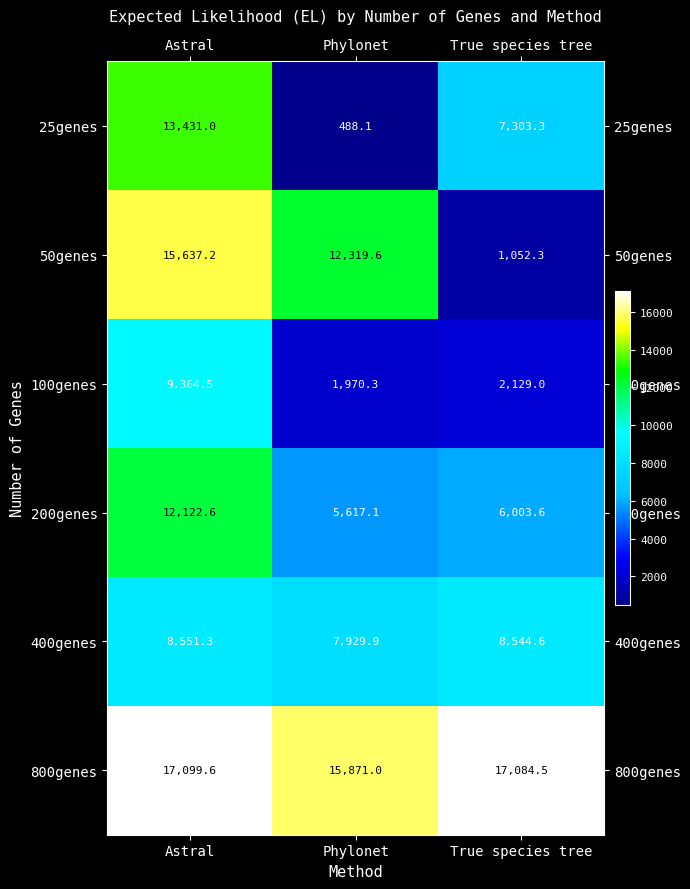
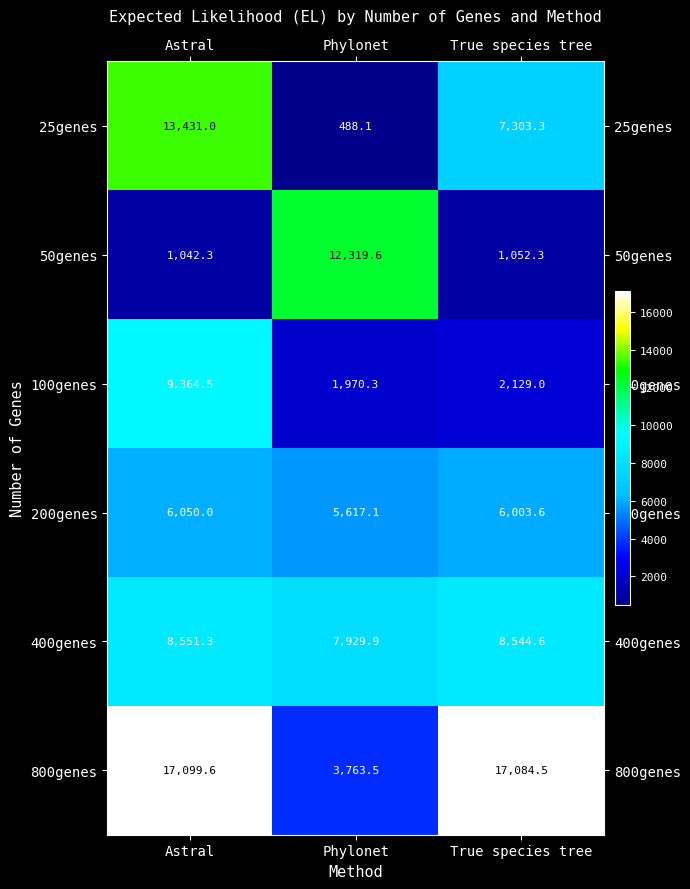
50genes, Astral: 15,637.2 -> 1,042.3
200genes, Astral: 12,122.6 -> 6,050.0
800genes, Phylonet: 15,871.0 -> 3,763.5
